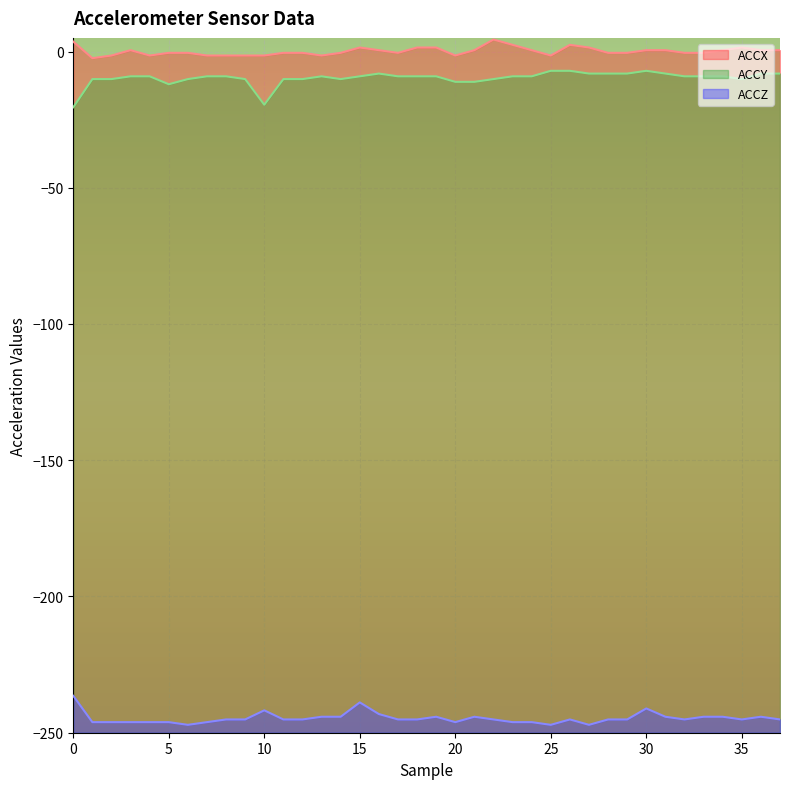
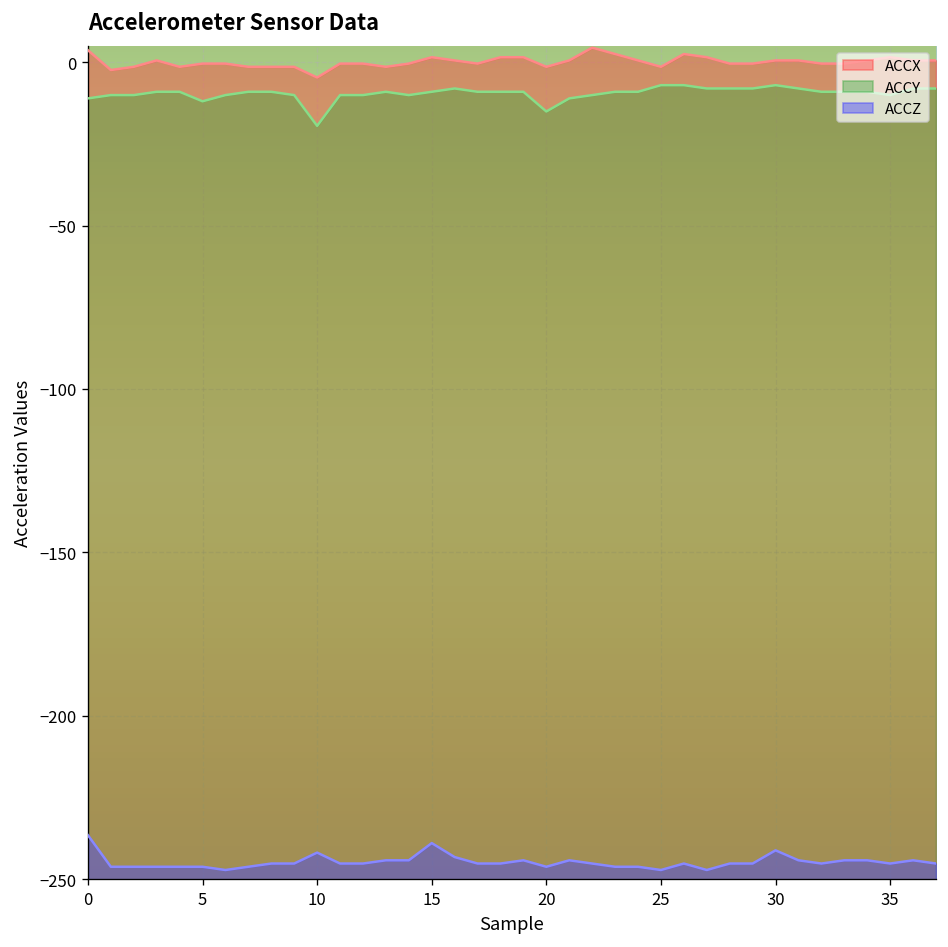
ACCY, 0: -20 -> -11
ACCX, 10: -1 -> -5
ACCY, 20: -11 -> -15
